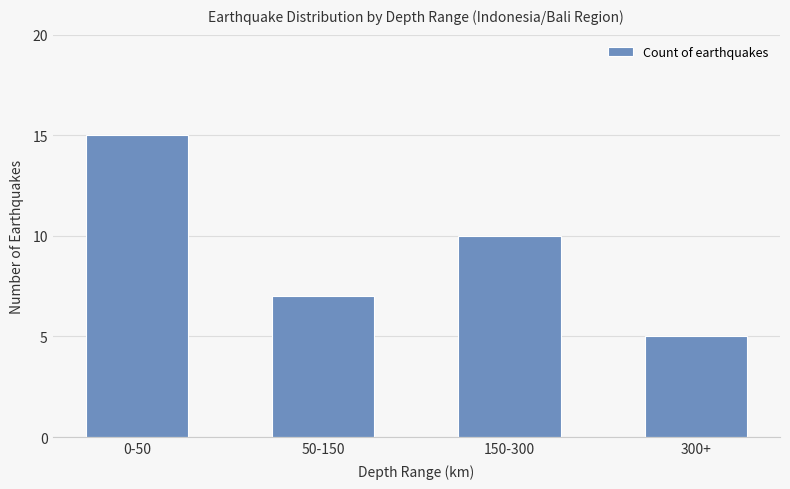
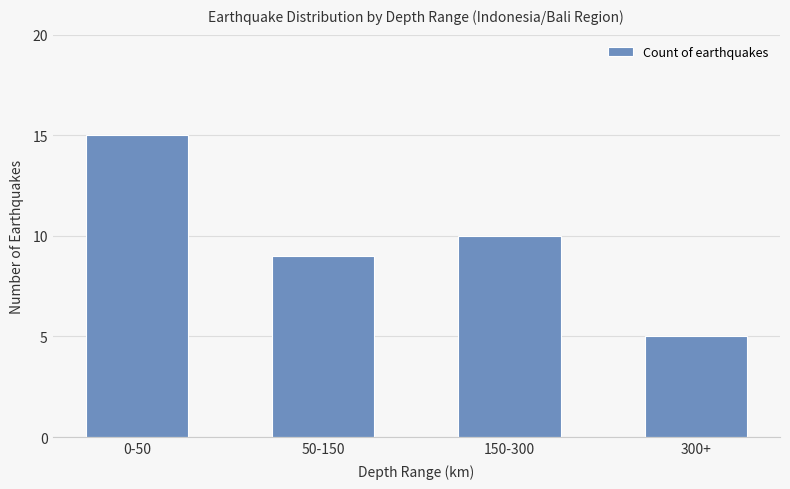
50-150: 7 -> 9
